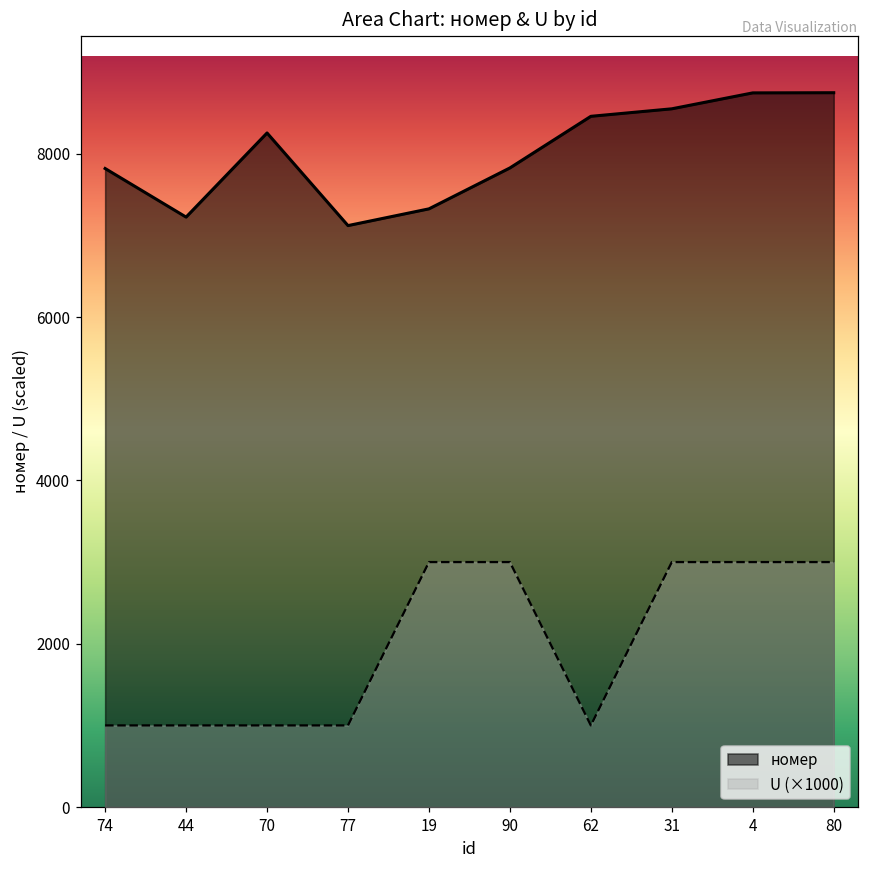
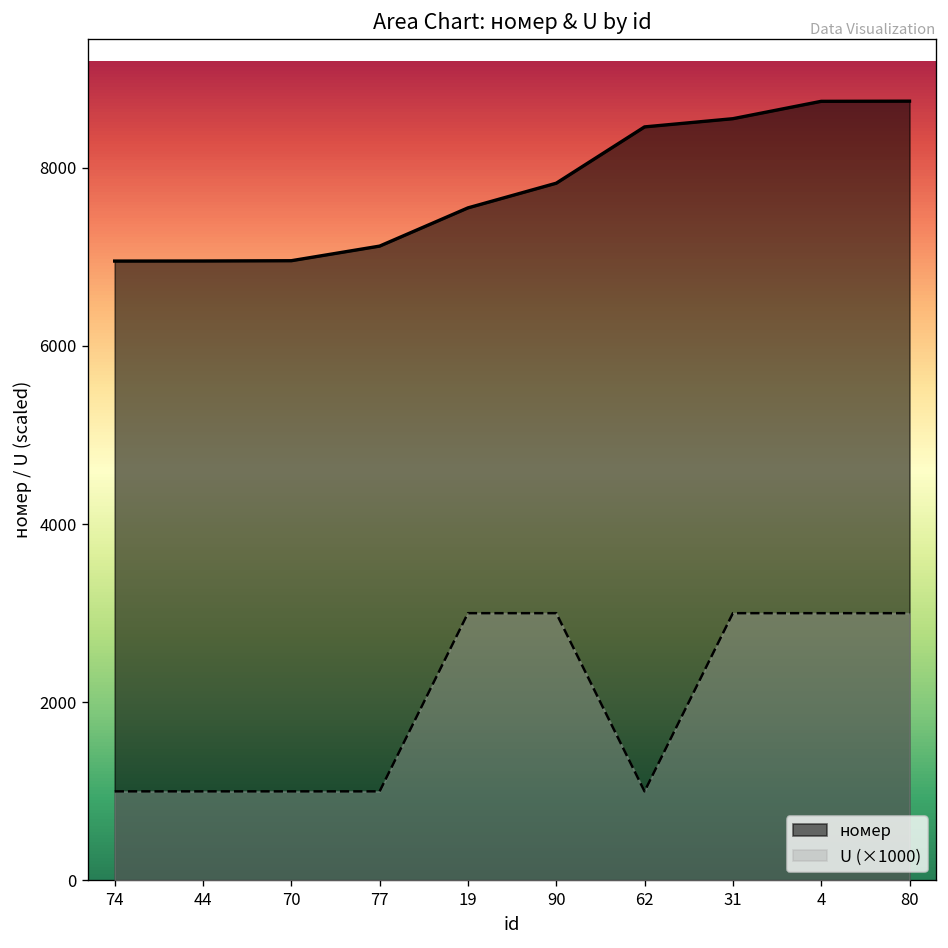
номер, 74: 7800 -> 7000
номер, 44: 7200 -> 7000
номер, 70: 8300 -> 7000
номер, 19: 7300 -> 7500
